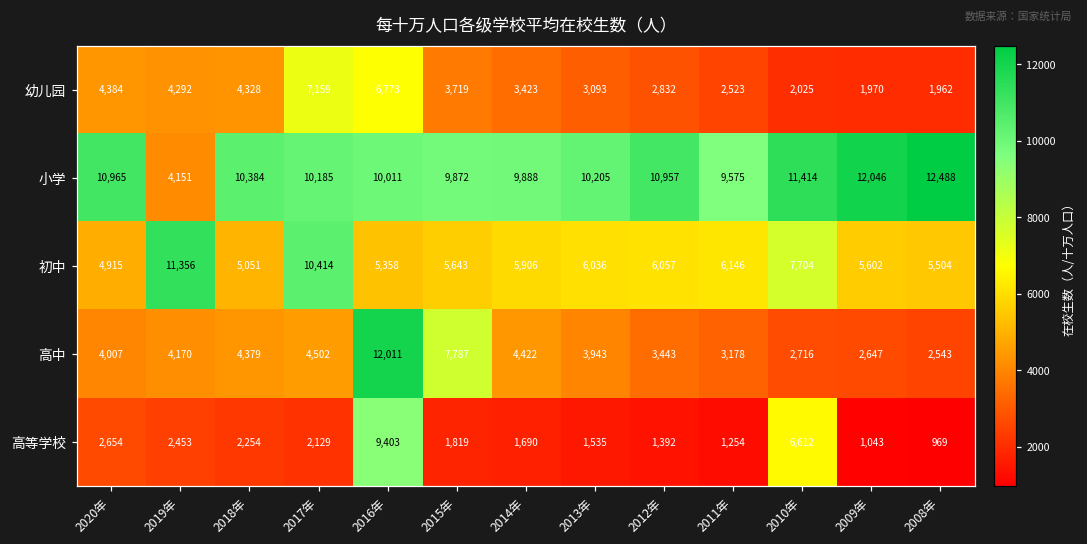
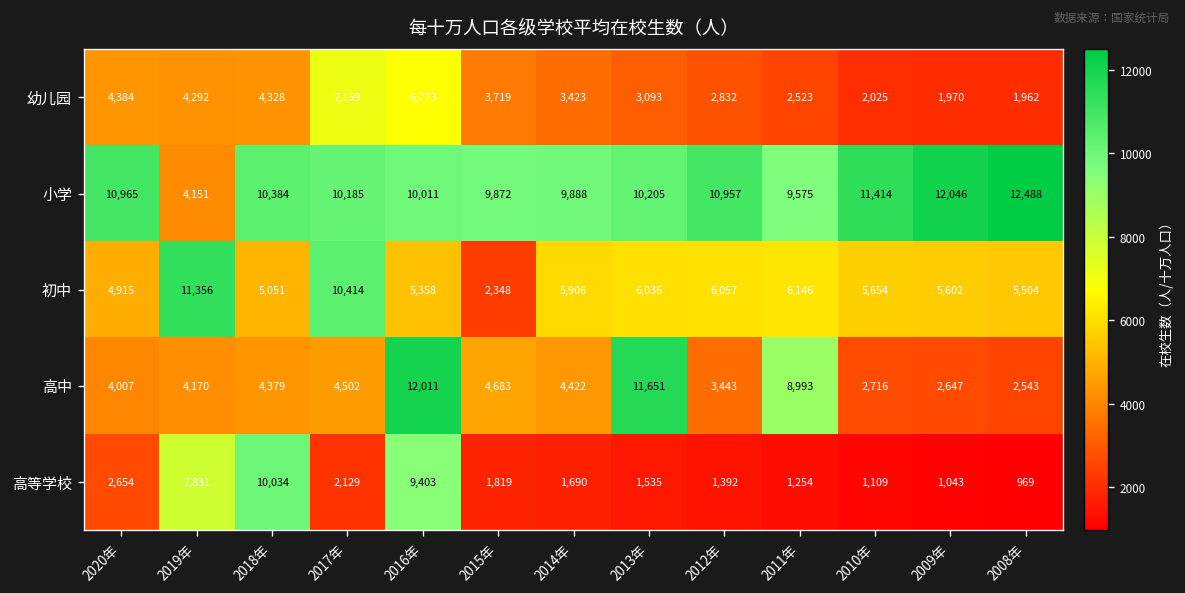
初中, 2015年: 5,643 -> 2,348
初中, 2010年: 7,704 -> 5,654
高中, 2015年: 7,787 -> 4,683
高中, 2013年: 3,943 -> 11,651
高中, 2011年: 3,178 -> 8,993
高等学校, 2019年: 2,453 -> 7,831
高等学校, 2018年: 2,254 -> 10,034
高等学校, 2010年: 6,612 -> 1,109
